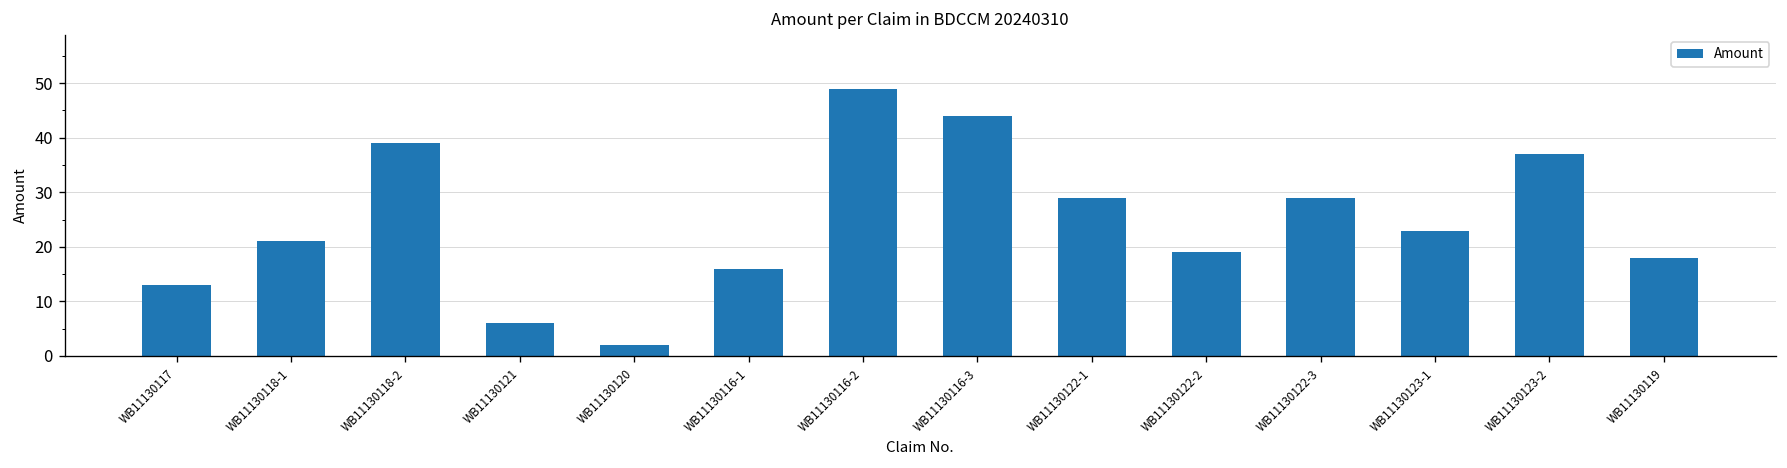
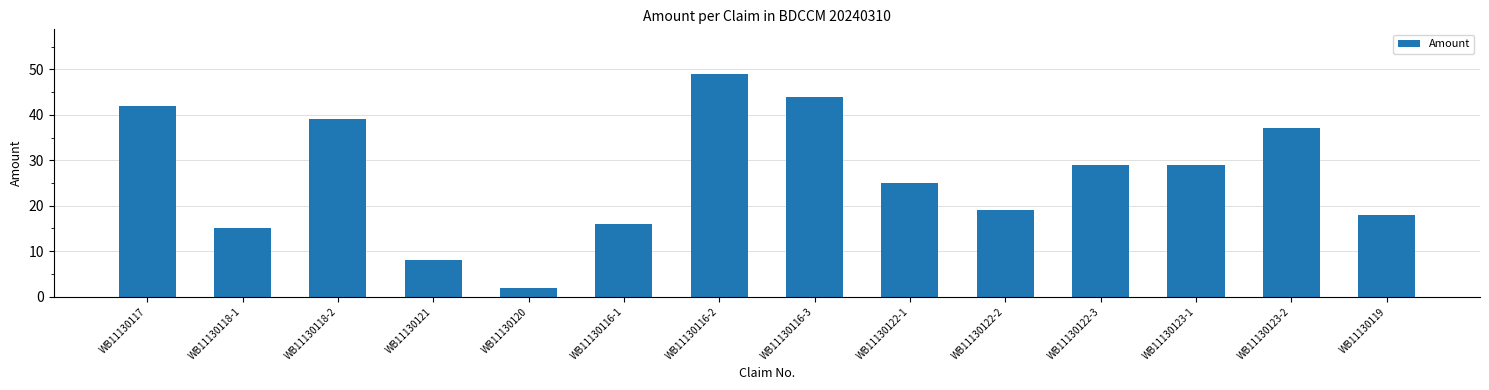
WB11130117: 13 -> 42
WB11130118-1: 21 -> 15
WB11130121: 6 -> 8
WB11130122-1: 29 -> 25
WB11130123-1: 23 -> 29
